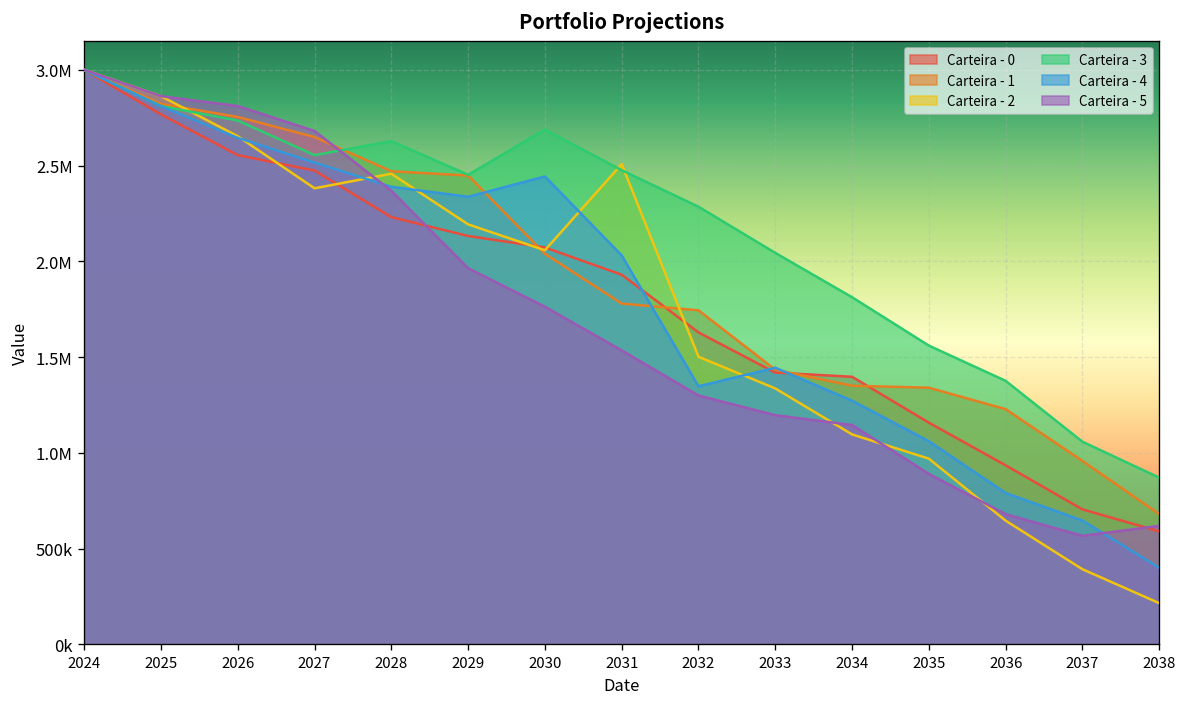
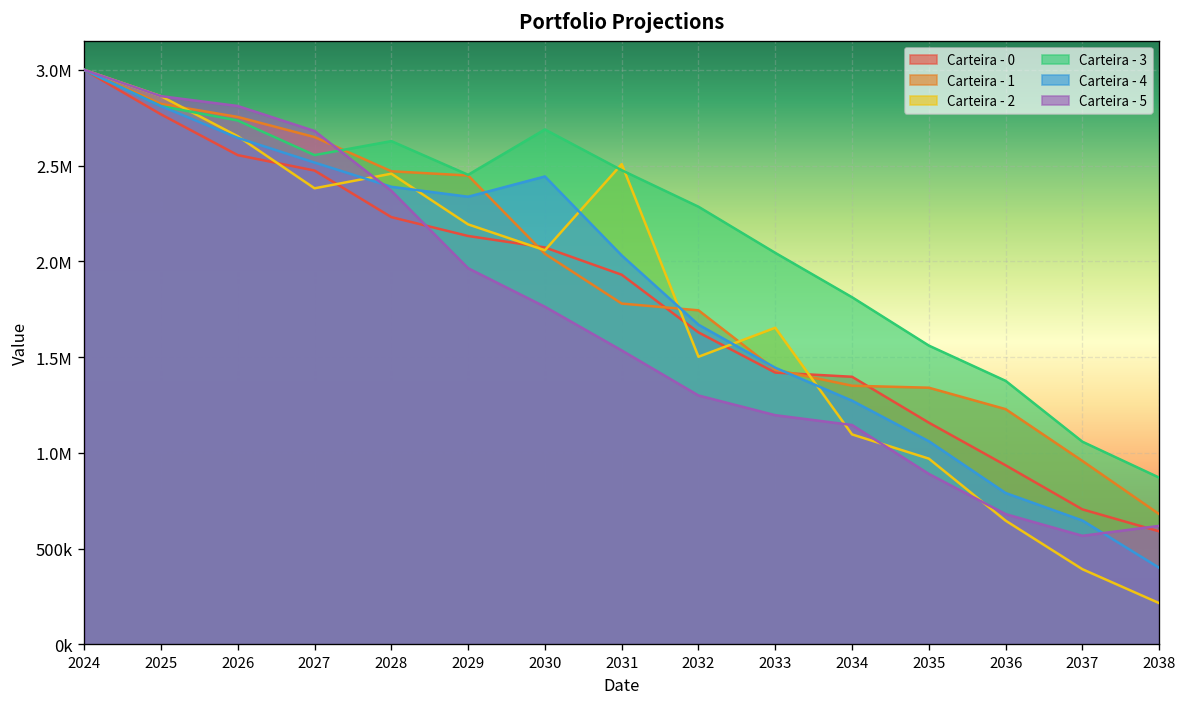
Carteira - 4, 2032: 1350000 -> 1670000
Carteira - 2, 2033: 1340000 -> 1650000
